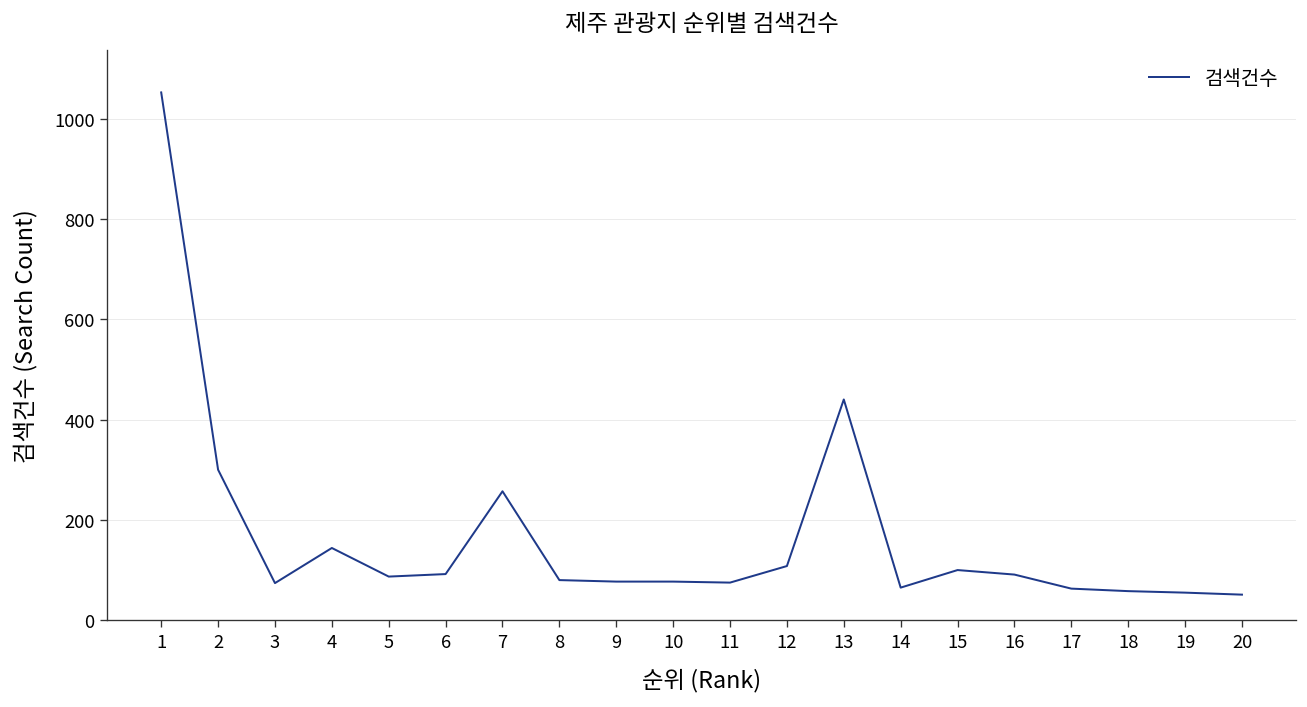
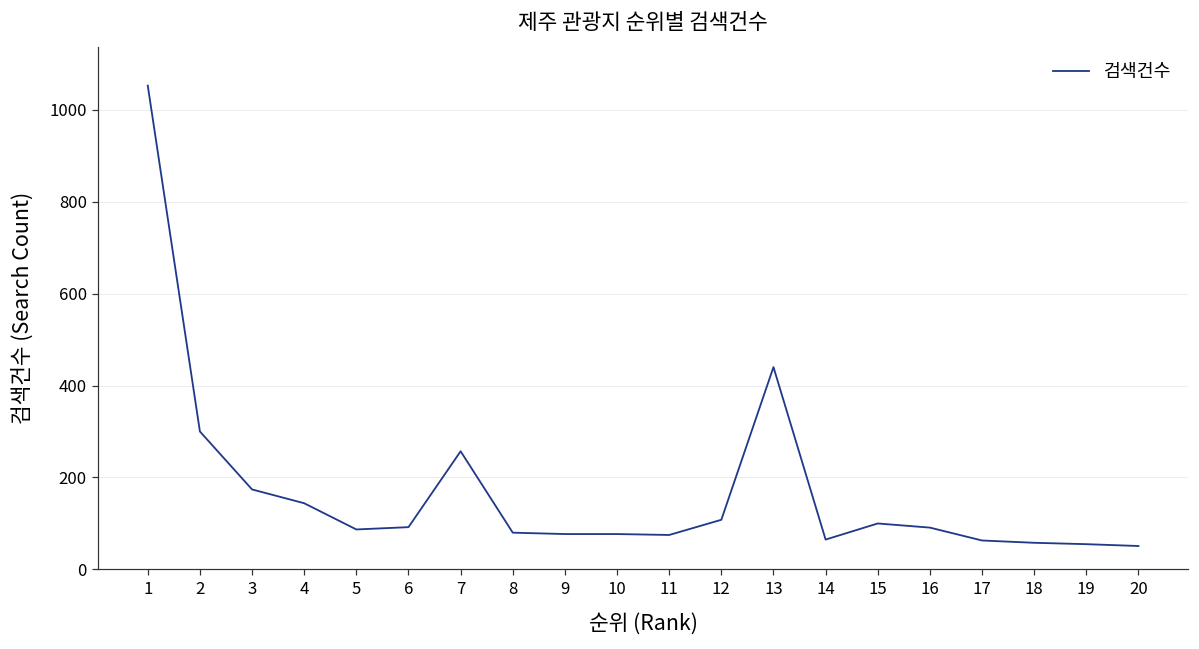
3: 70 -> 170
